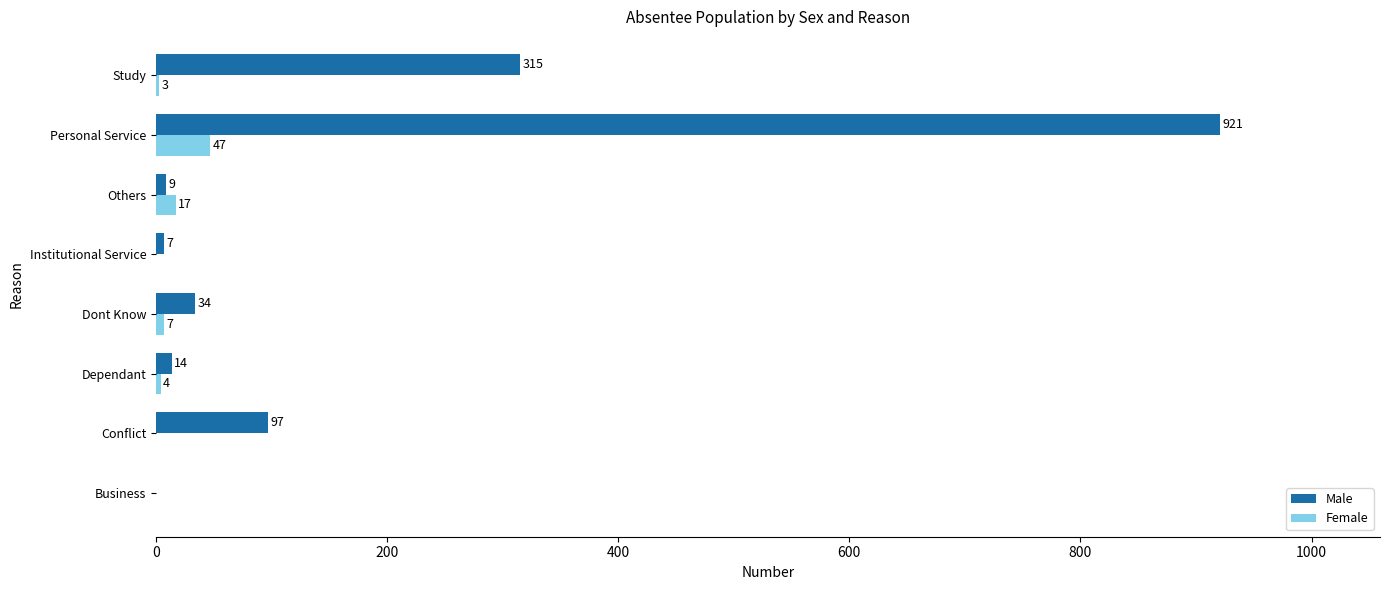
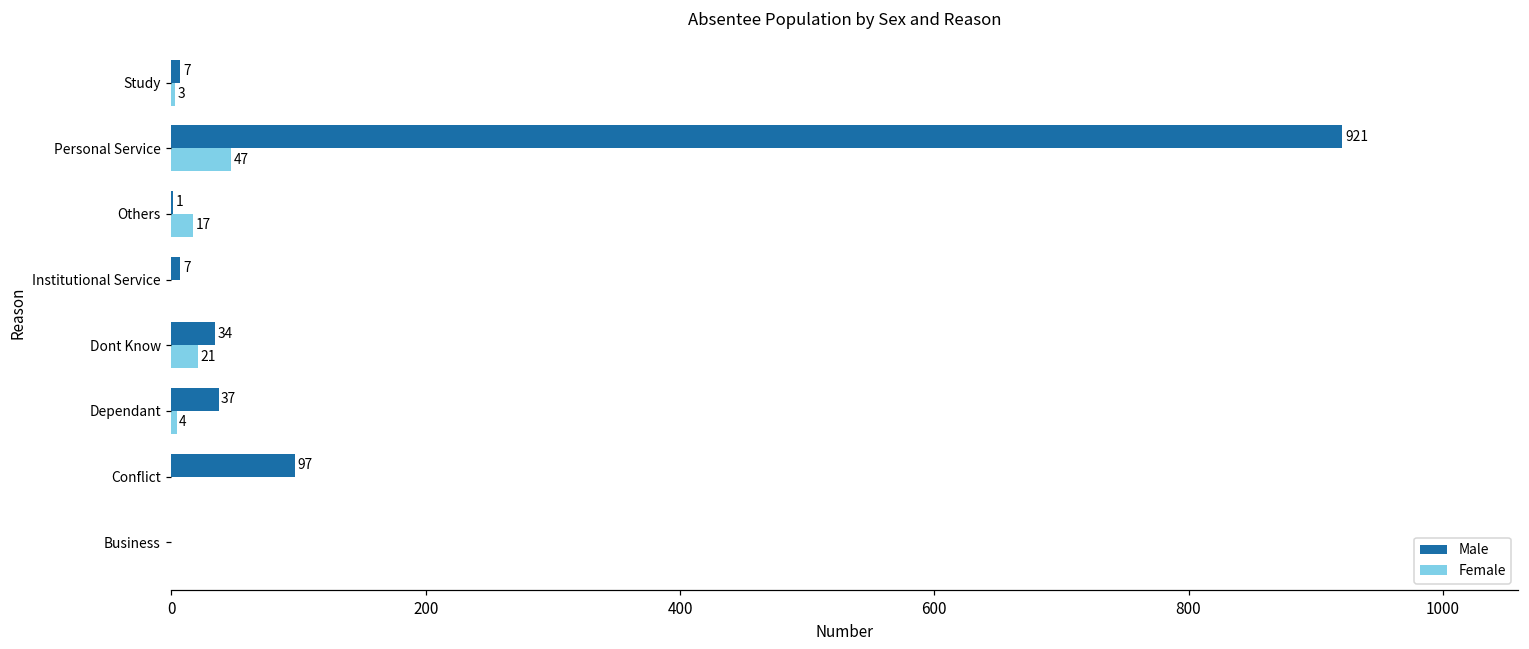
Male, Study: 315 -> 7
Male, Others: 9 -> 1
Female, Dont Know: 7 -> 21
Male, Dependant: 14 -> 37
